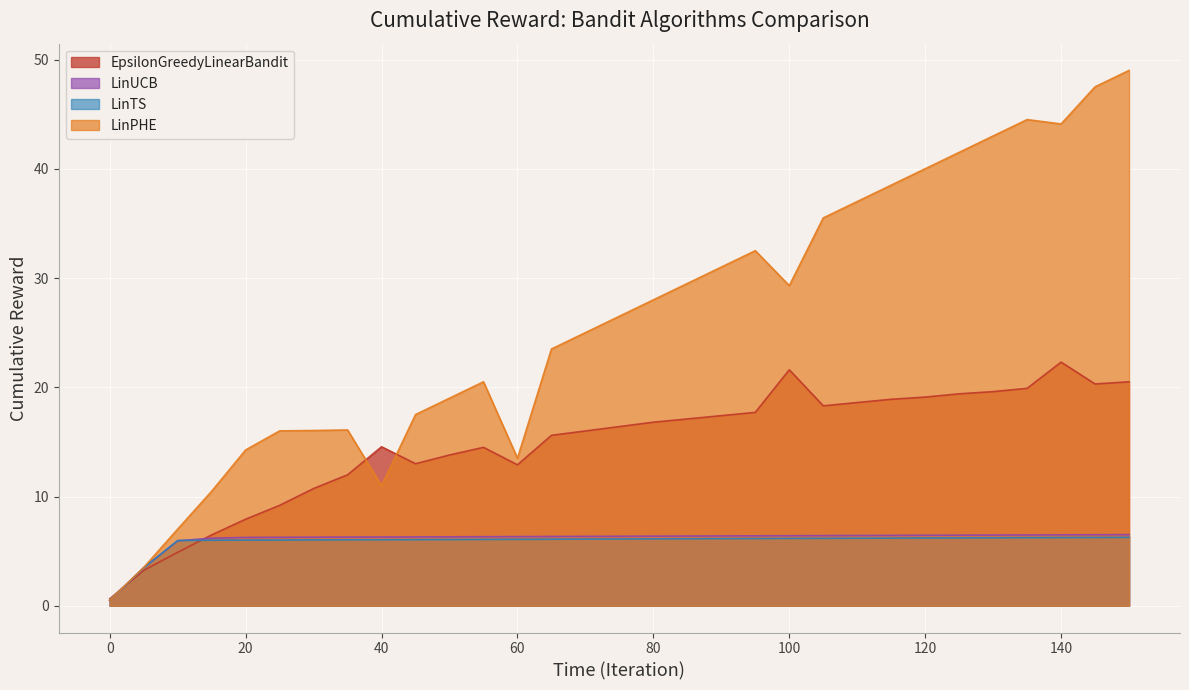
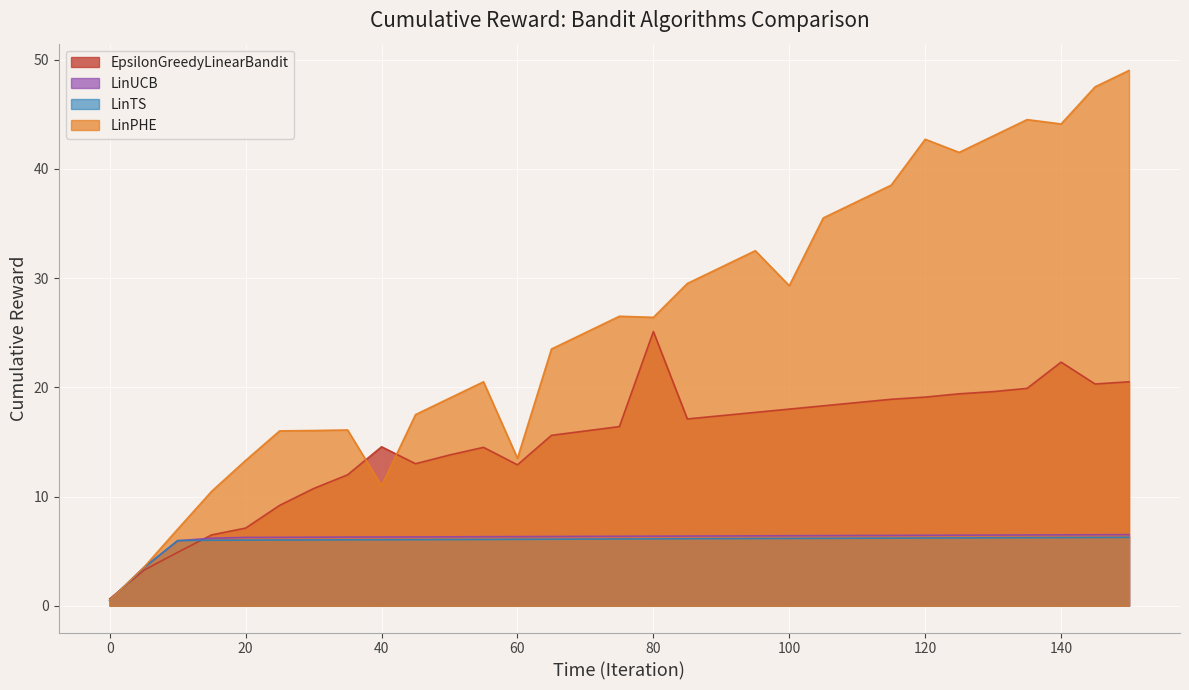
EpsilonGreedyLinearBandit, 20: 7.9 -> 7.1
LinPHE, 20: 14.3 -> 13.3
EpsilonGreedyLinearBandit, 80: 16.8 -> 25.1
LinPHE, 80: 28.0 -> 26.4
EpsilonGreedyLinearBandit, 100: 21.6 -> 18.0
LinPHE, 120: 40.0 -> 42.7
